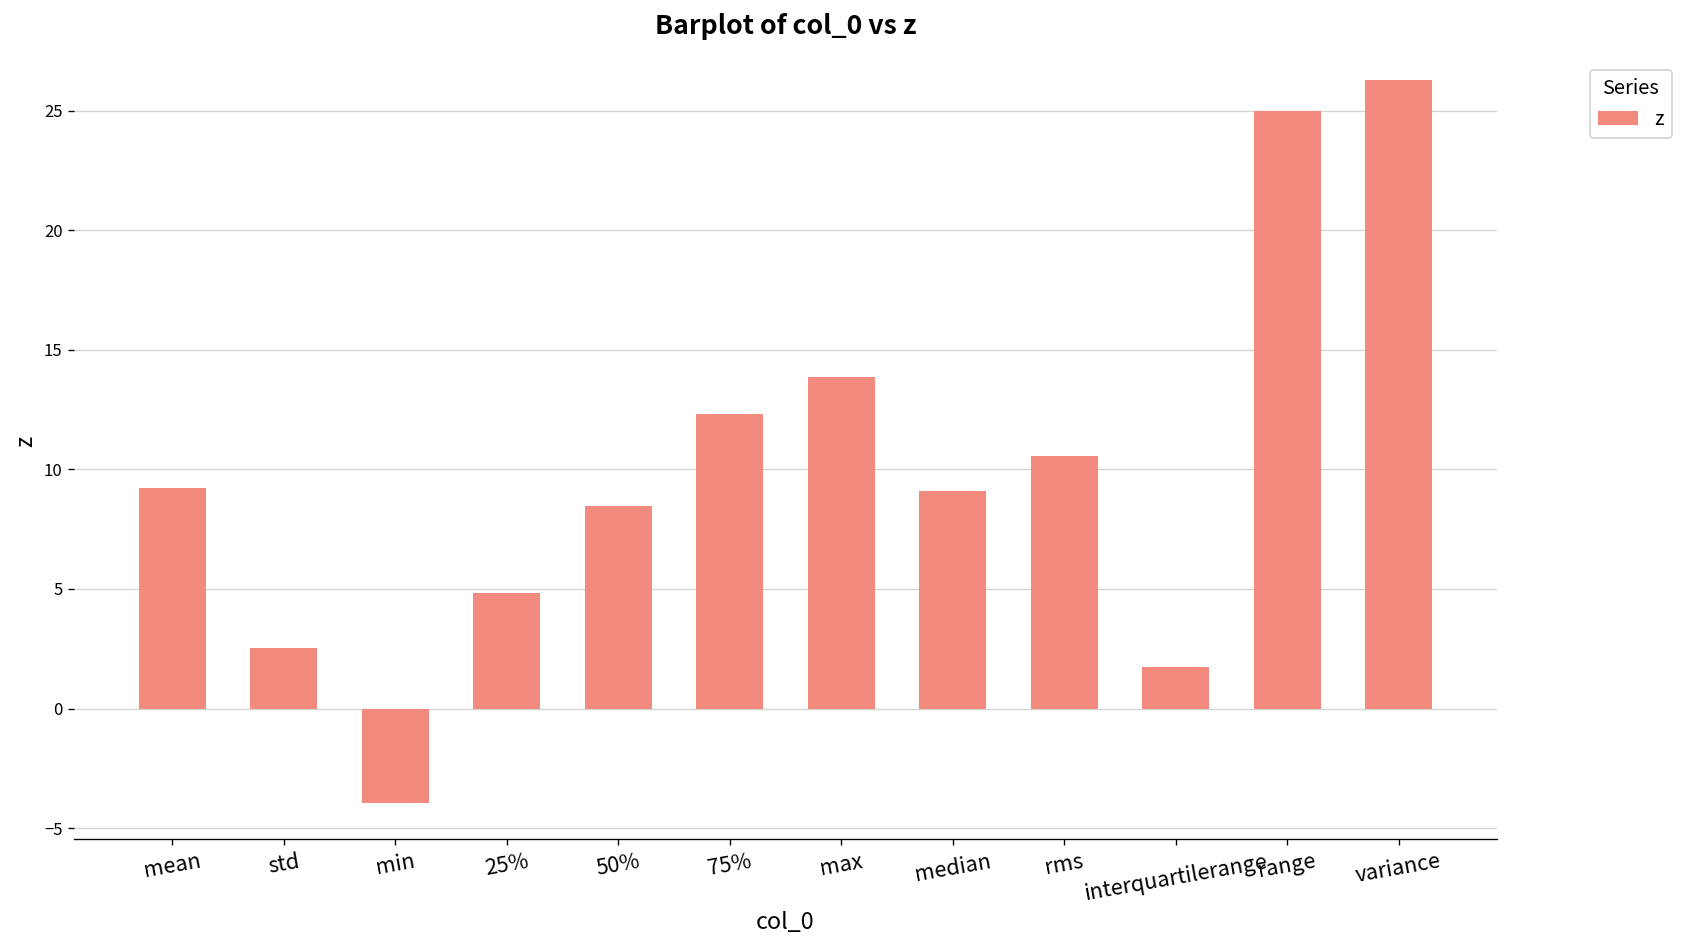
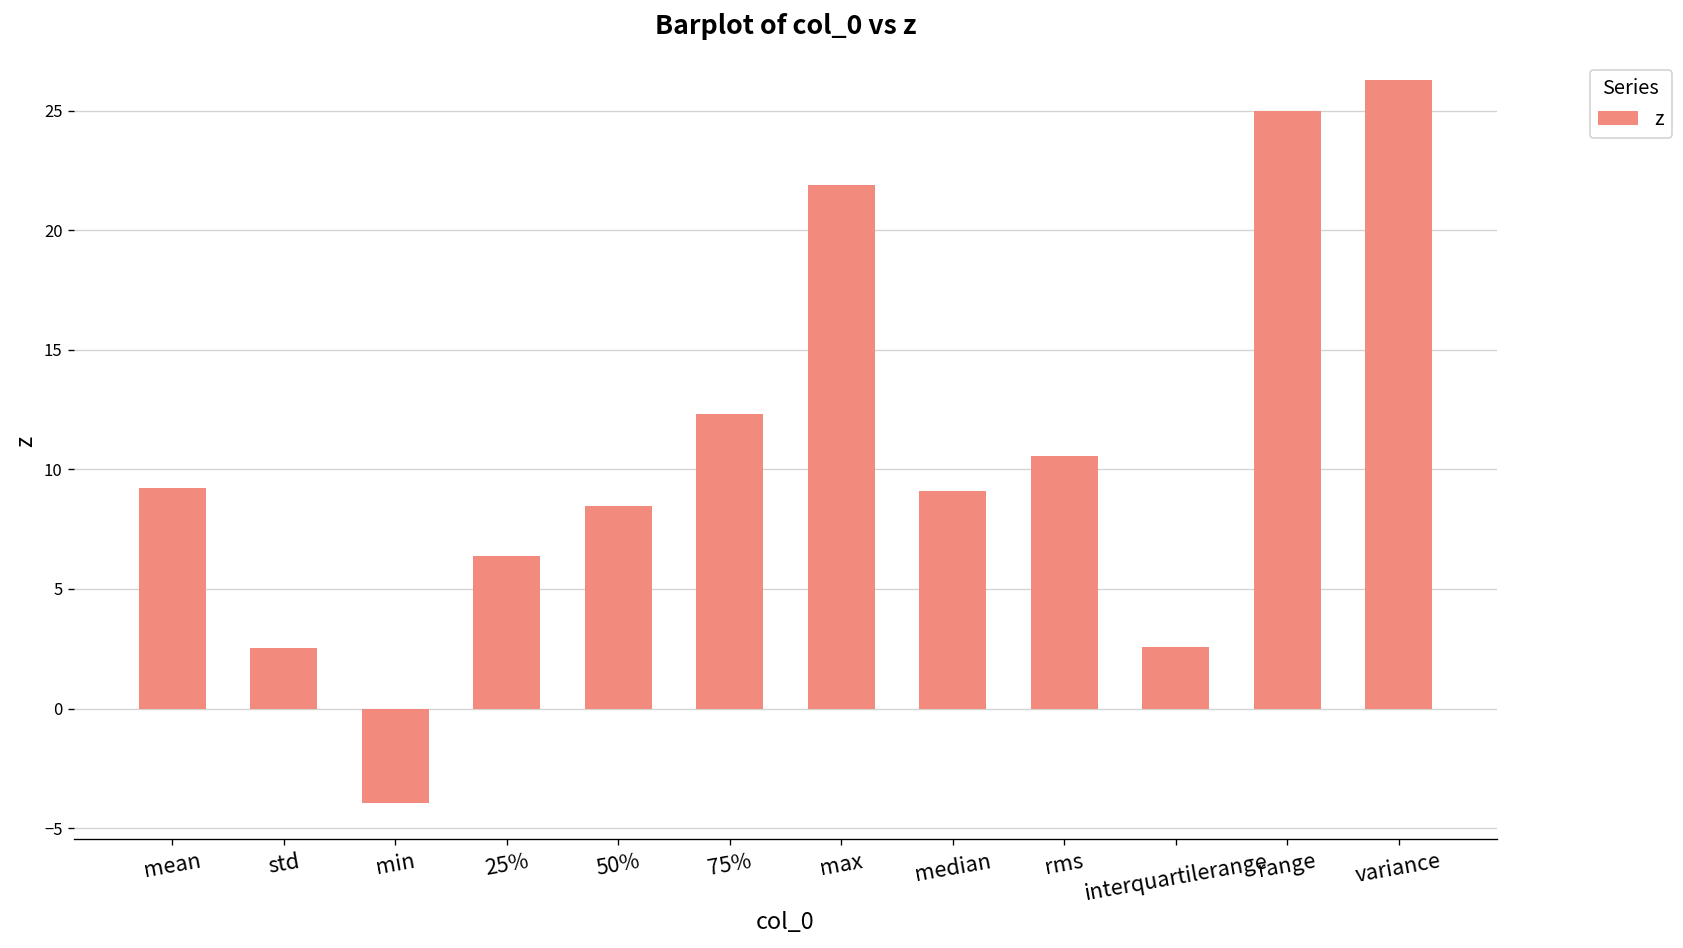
25%: 4.8 -> 6.4
max: 13.9 -> 21.9
interquartilerange: 1.7 -> 2.6
